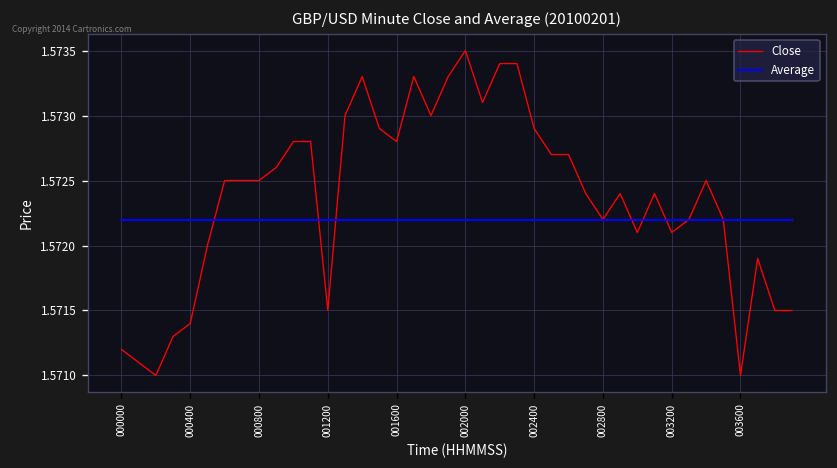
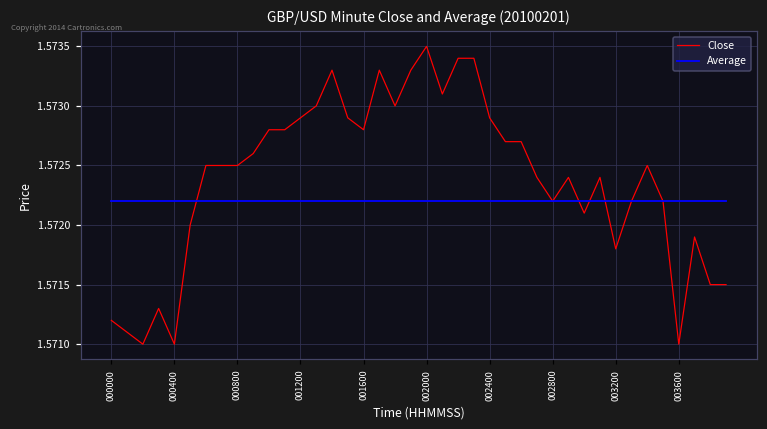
Close, 000400: 1.5714 -> 1.5710
Close, 001200: 1.5715 -> 1.5729
Close, 003200: 1.5721 -> 1.5718
